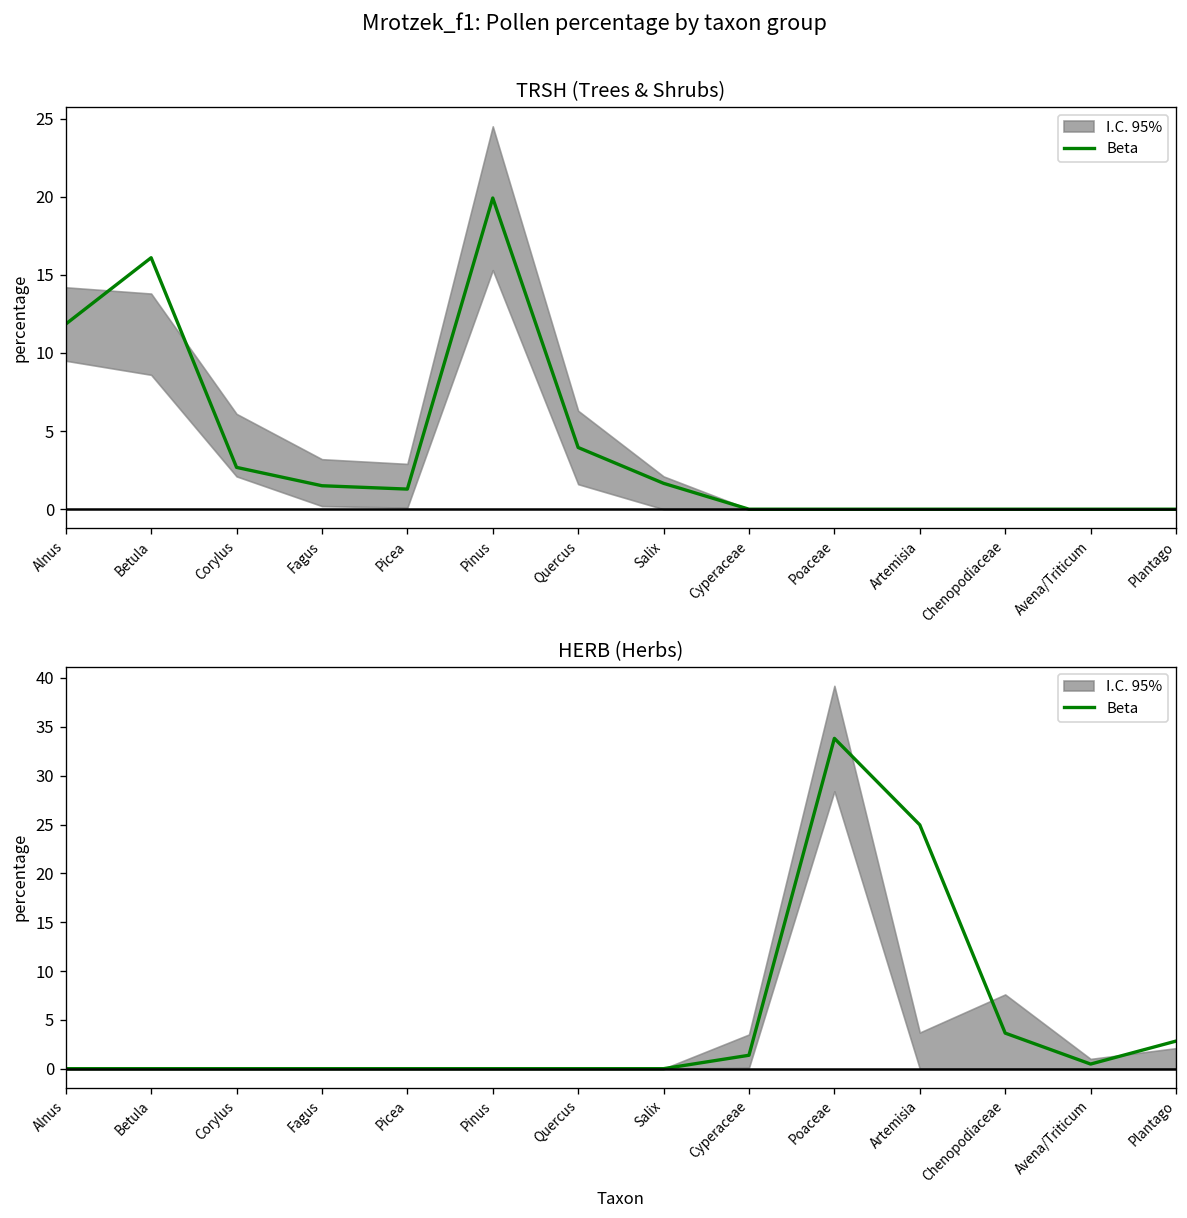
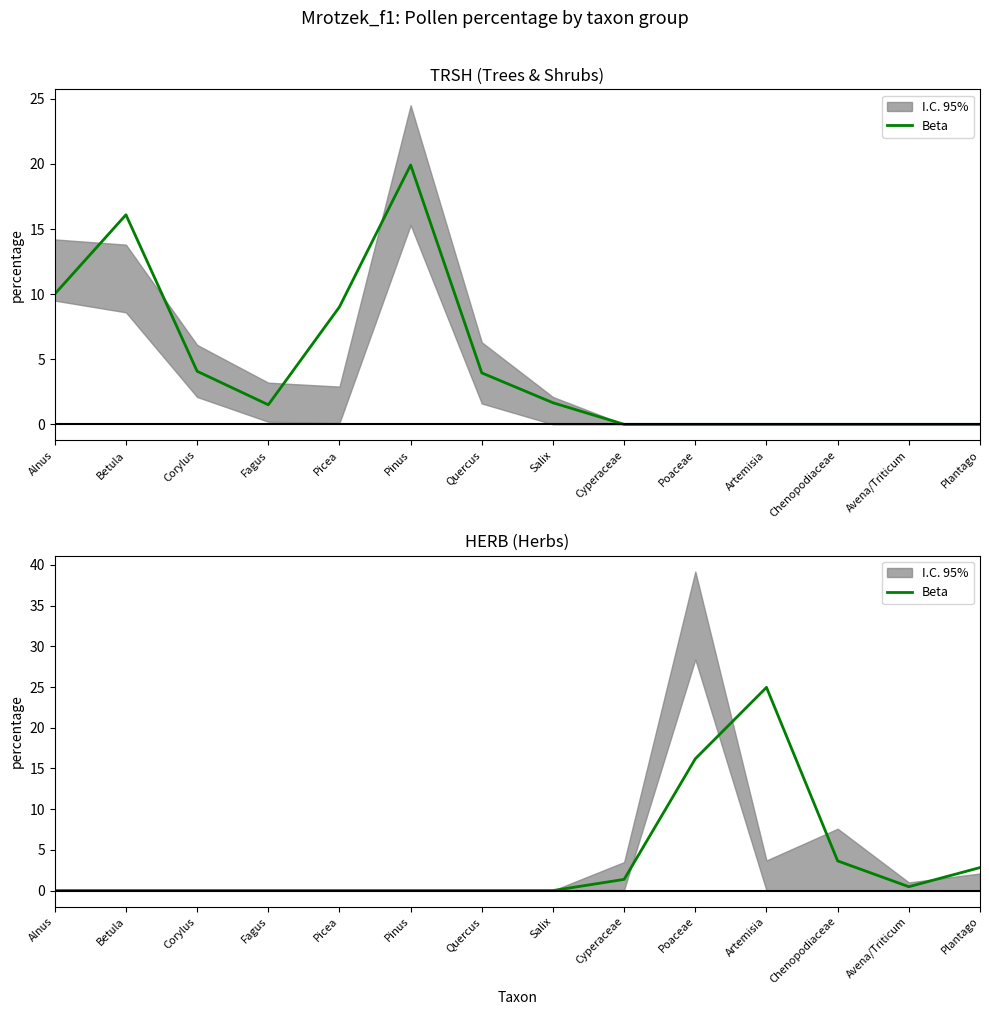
TRSH (Trees & Shrubs), Beta, Alnus: 11.8 -> 10.0
TRSH (Trees & Shrubs), Beta, Corylus: 2.7 -> 4.1
TRSH (Trees & Shrubs), Beta, Picea: 1.3 -> 9.0
HERB (Herbs), Beta, Poaceae: 34 -> 16
